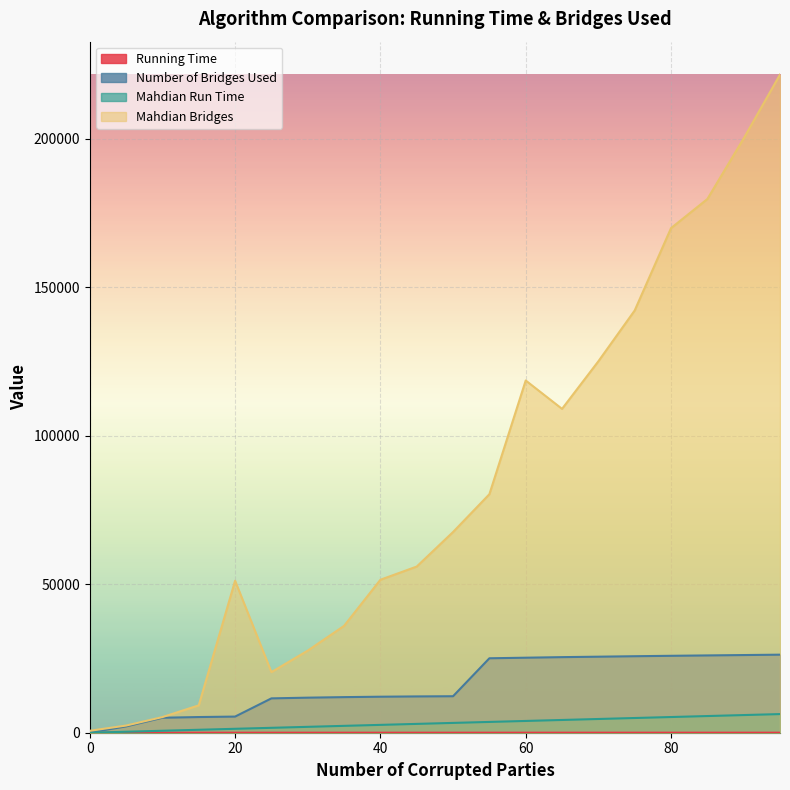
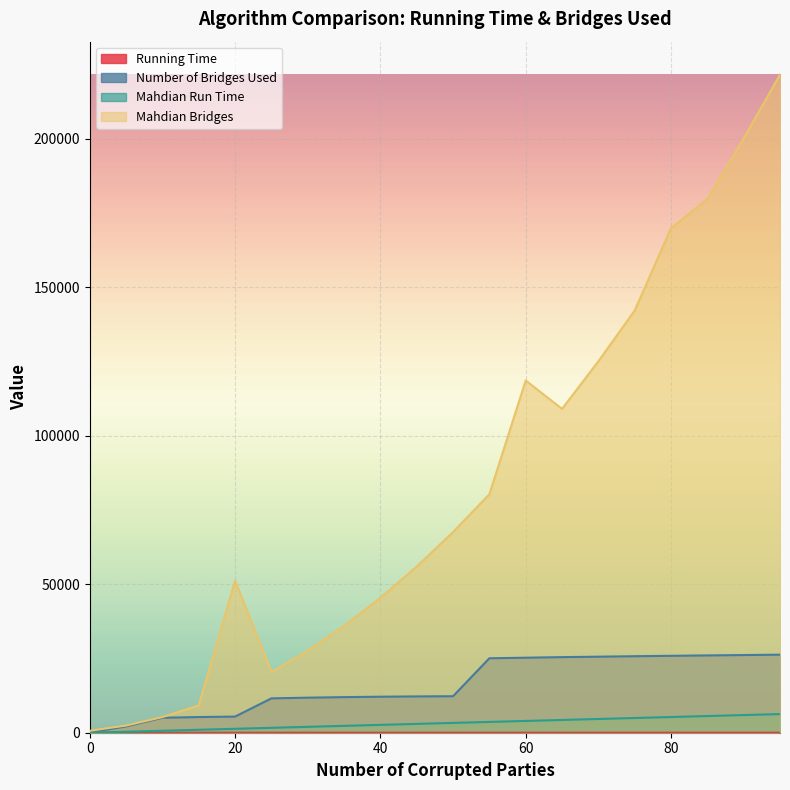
Mahdian Bridges, 40: 51000 -> 45000
